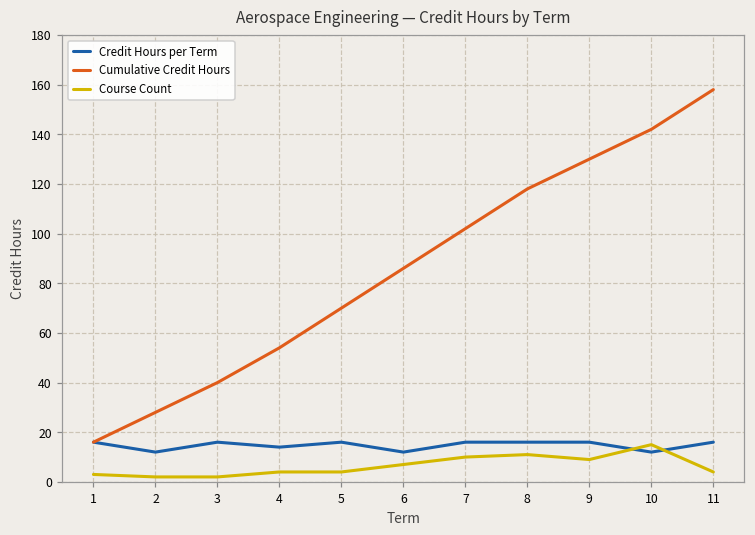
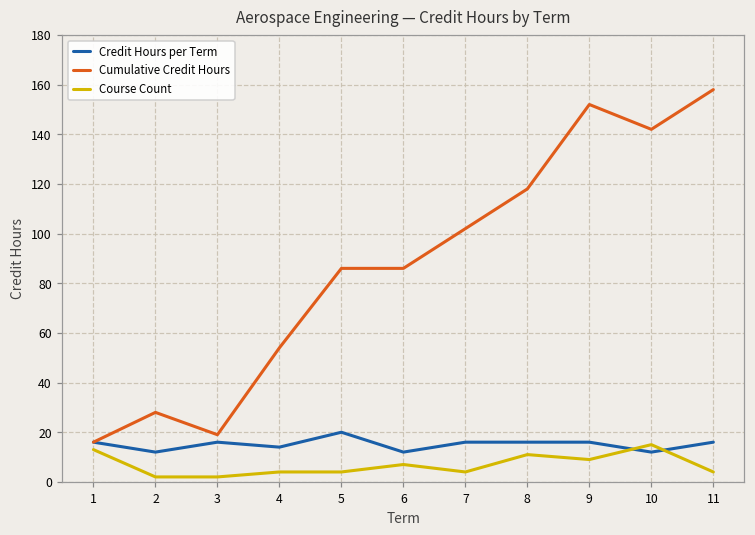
Course Count, 1: 3 -> 13
Cumulative Credit Hours, 3: 40 -> 19
Credit Hours per Term, 5: 16 -> 20
Cumulative Credit Hours, 5: 70 -> 86
Course Count, 7: 10 -> 4
Cumulative Credit Hours, 9: 130 -> 152
